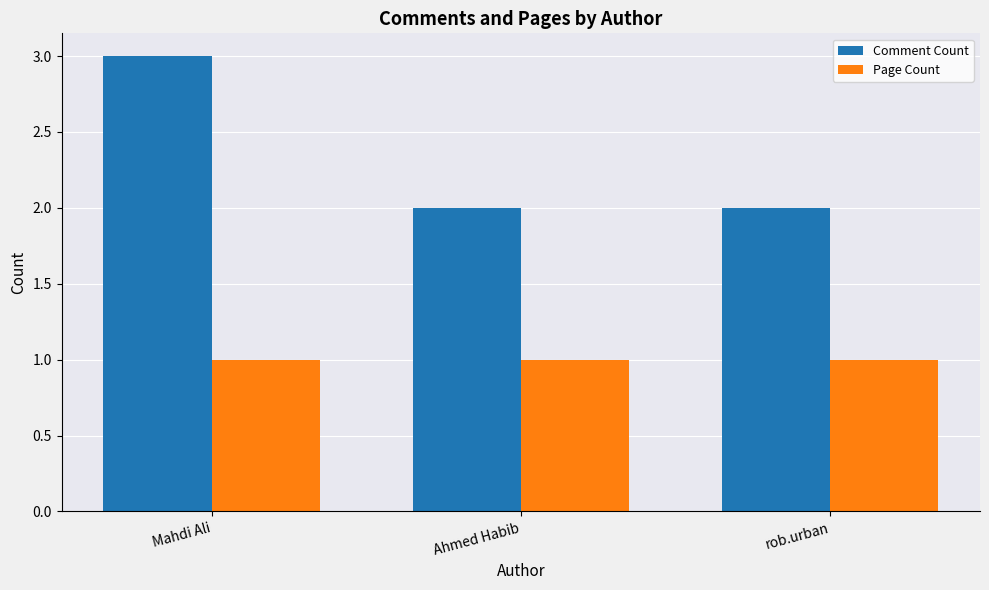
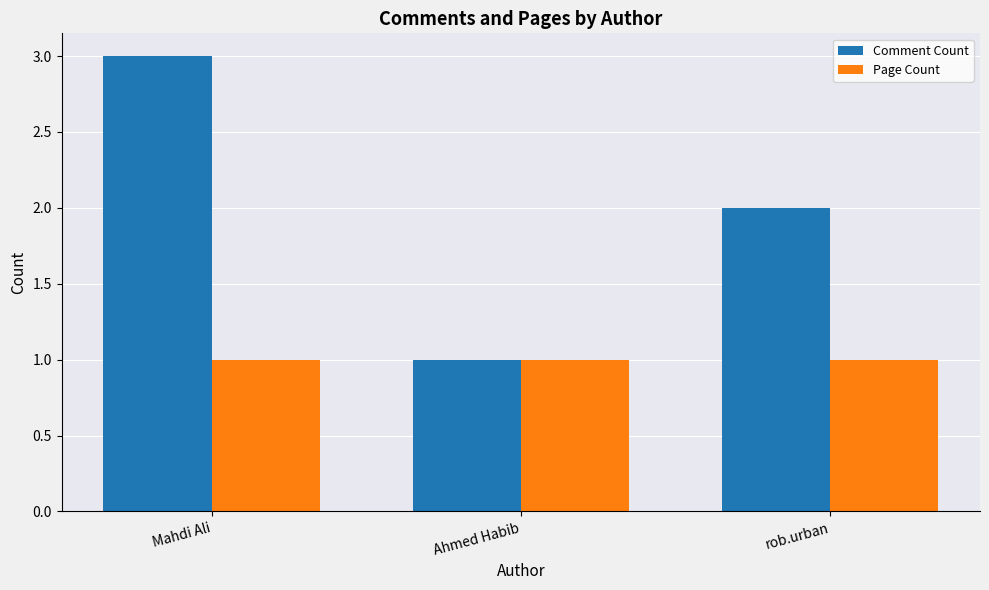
Comment Count, Ahmed Habib: 2 -> 1
